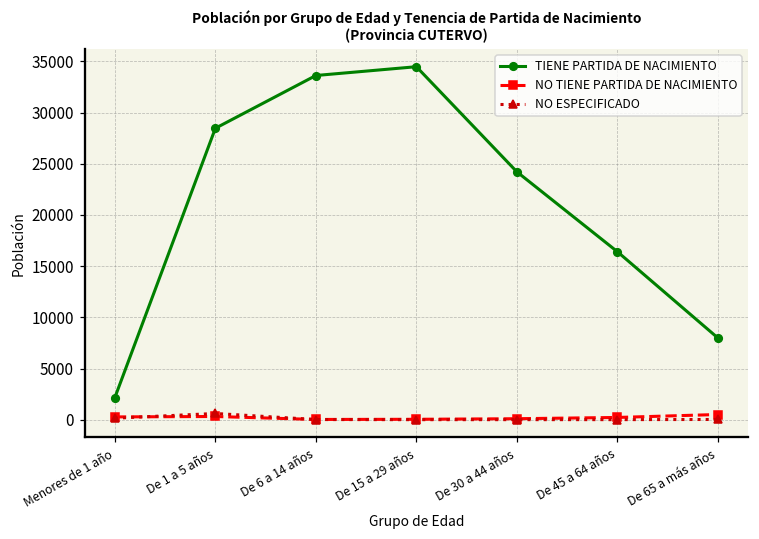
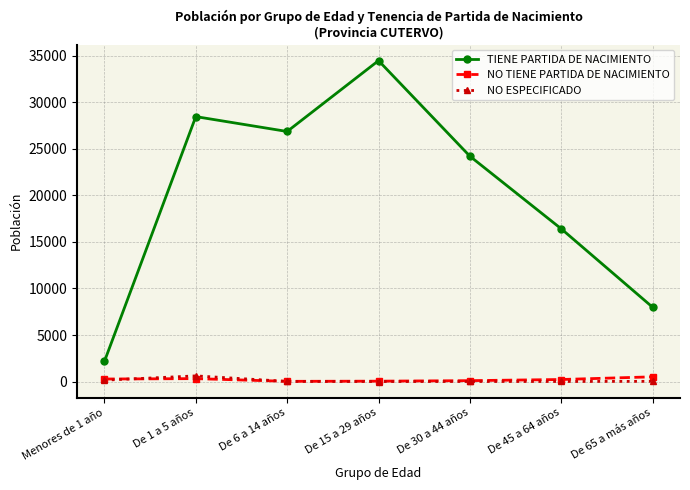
TIENE PARTIDA DE NACIMIENTO, De 6 a 14 años: 34000 -> 27000
